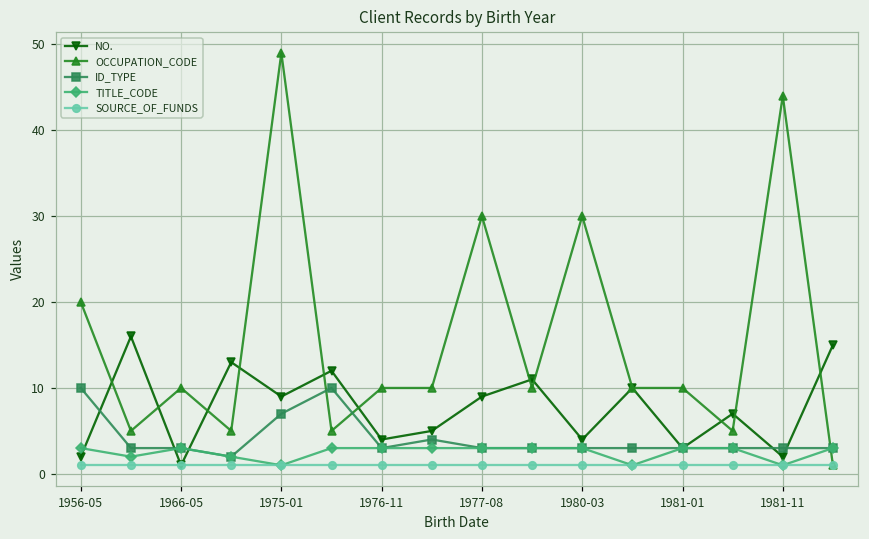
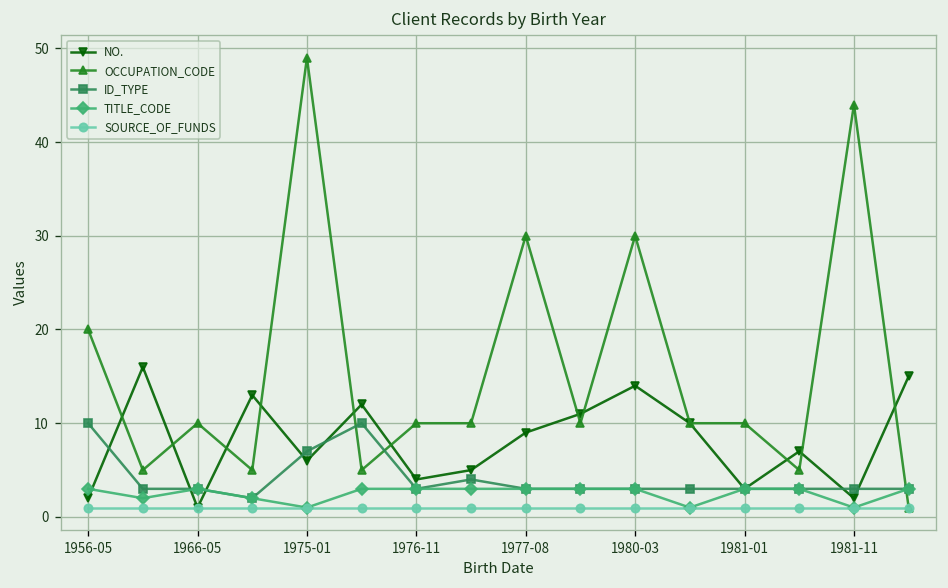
NO., 1975-01: 9 -> 6
NO., 1980-03: 4 -> 14
